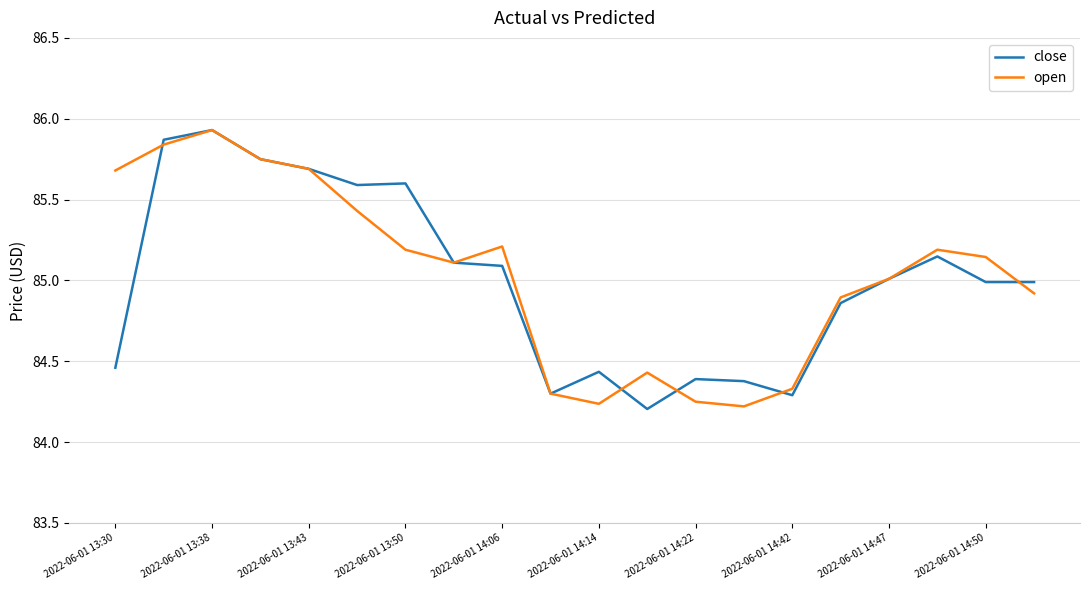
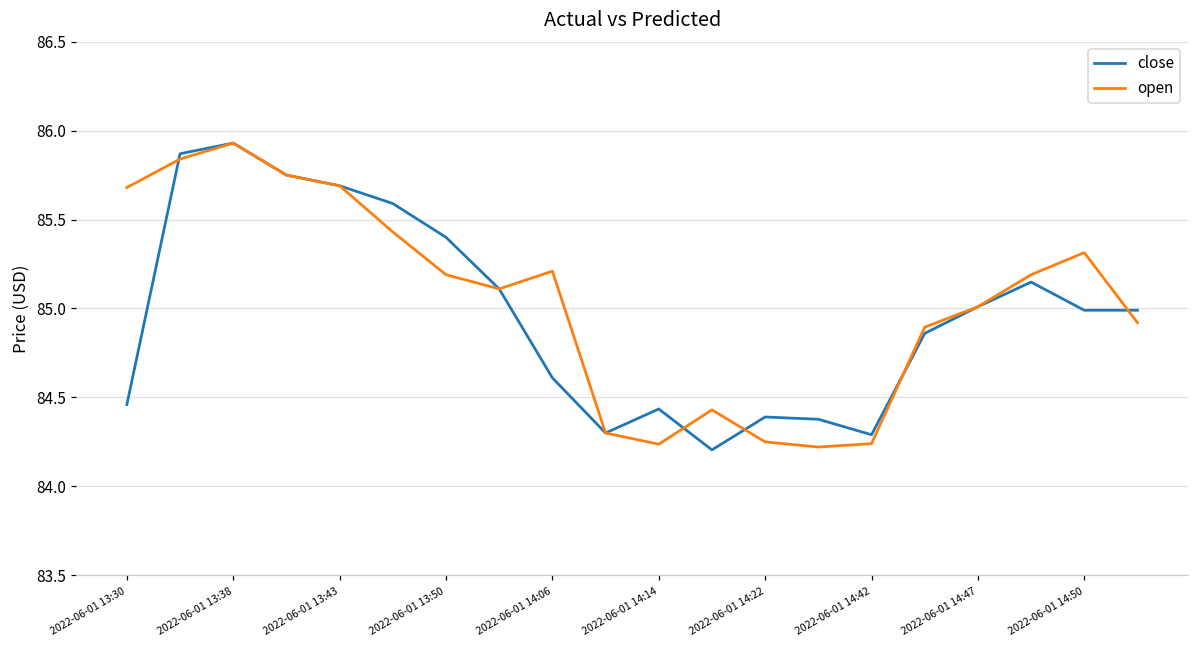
close, 2022-06-01 13:50: 85.6 -> 85.4
close, 2022-06-01 14:06: 85.09 -> 84.61
open, 2022-06-01 14:42: 84.33 -> 84.24
open, 2022-06-01 14:50: 85.15 -> 85.31
